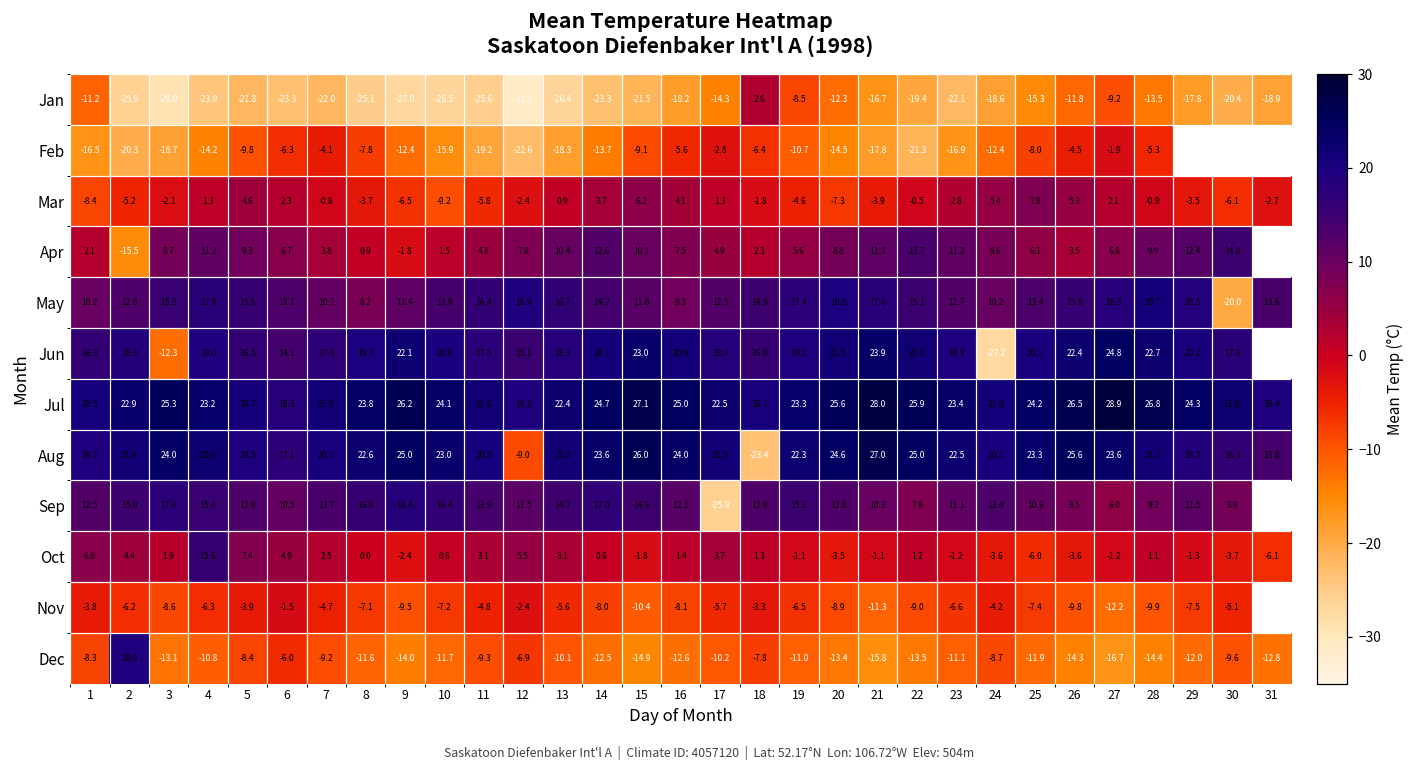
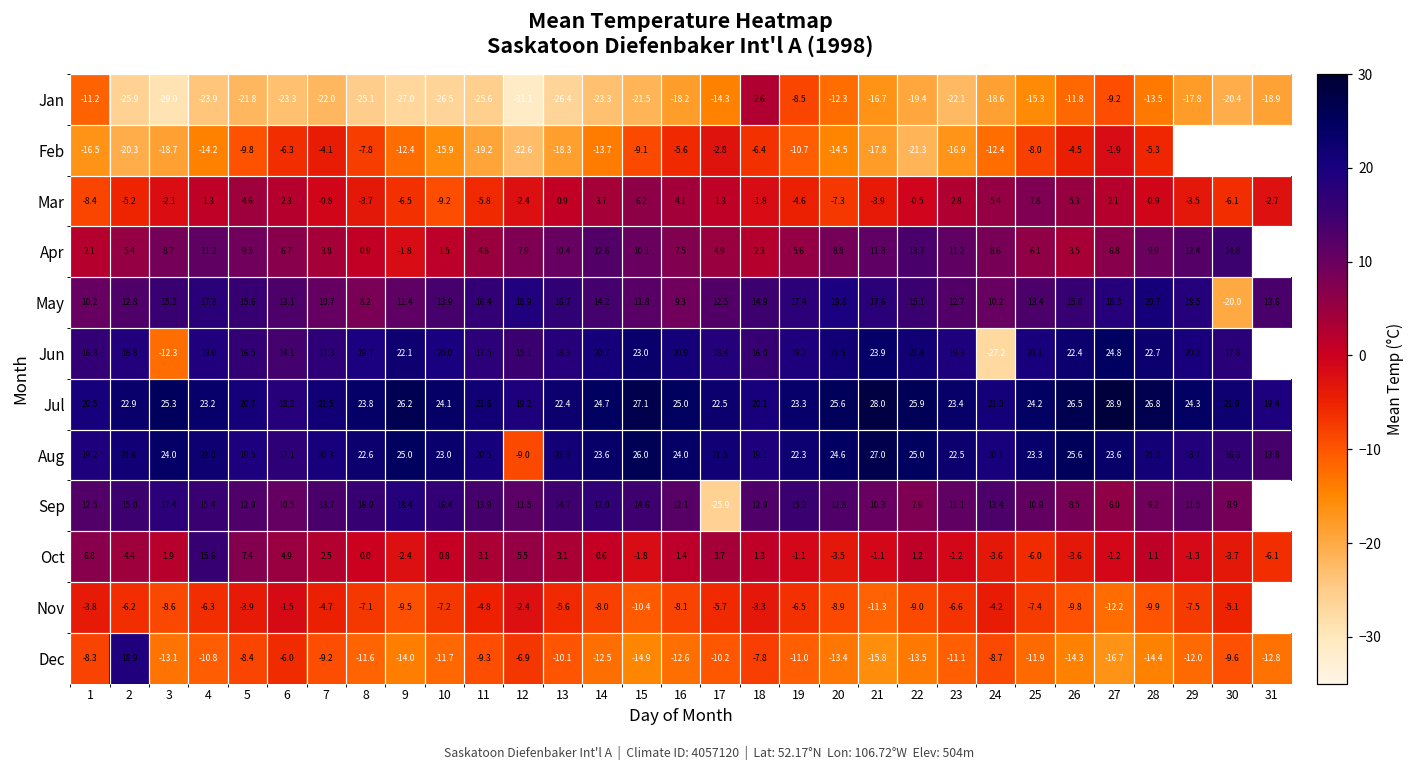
Apr, 2: -15.5 -> 5.4
Aug, 18: -23.4 -> 19.1
